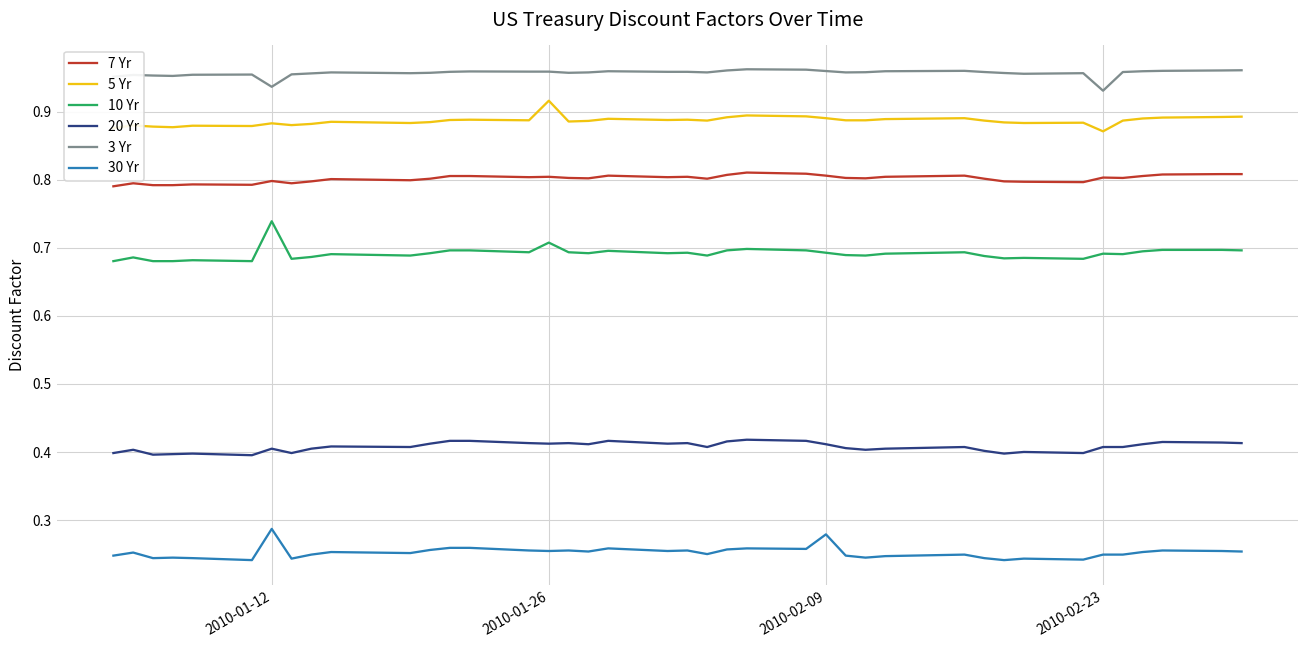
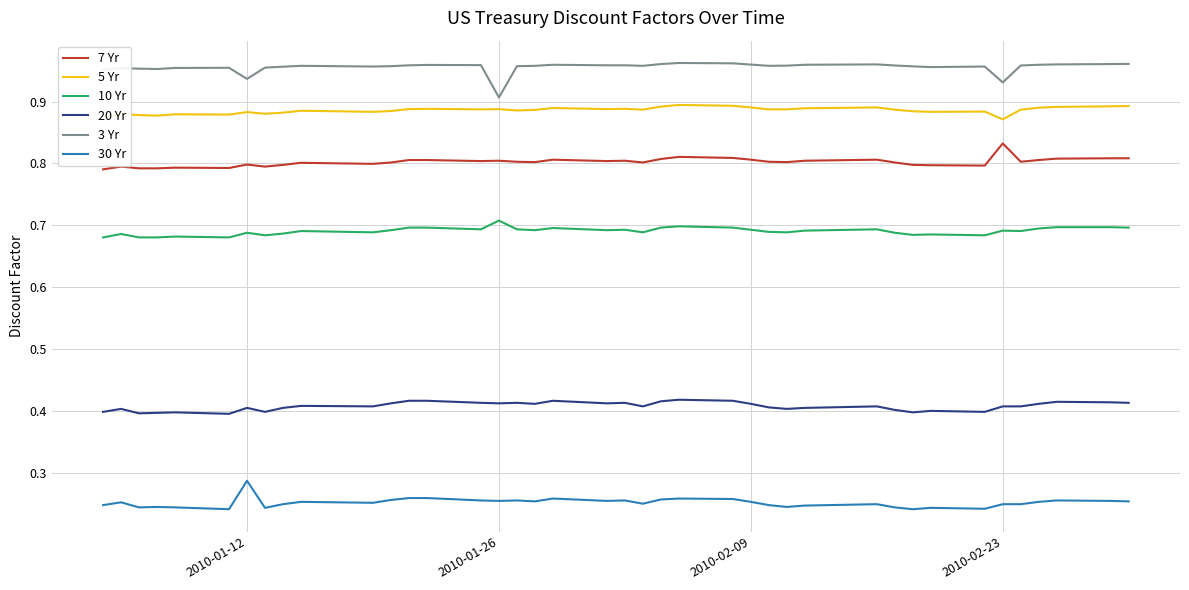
10 Yr, 2010-01-12: 0.74 -> 0.69
5 Yr, 2010-01-26: 0.92 -> 0.89
3 Yr, 2010-01-26: 0.96 -> 0.91
30 Yr, 2010-02-09: 0.28 -> 0.25
7 Yr, 2010-02-23: 0.80 -> 0.83
